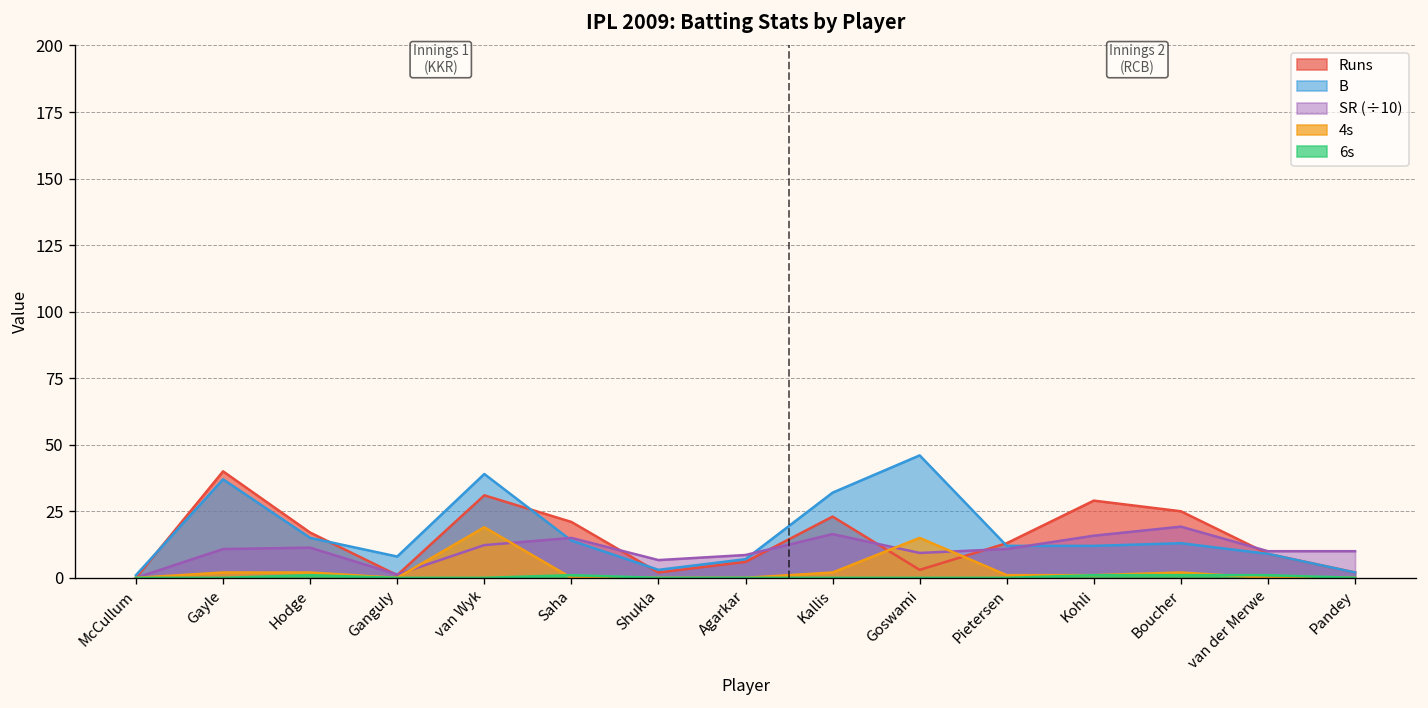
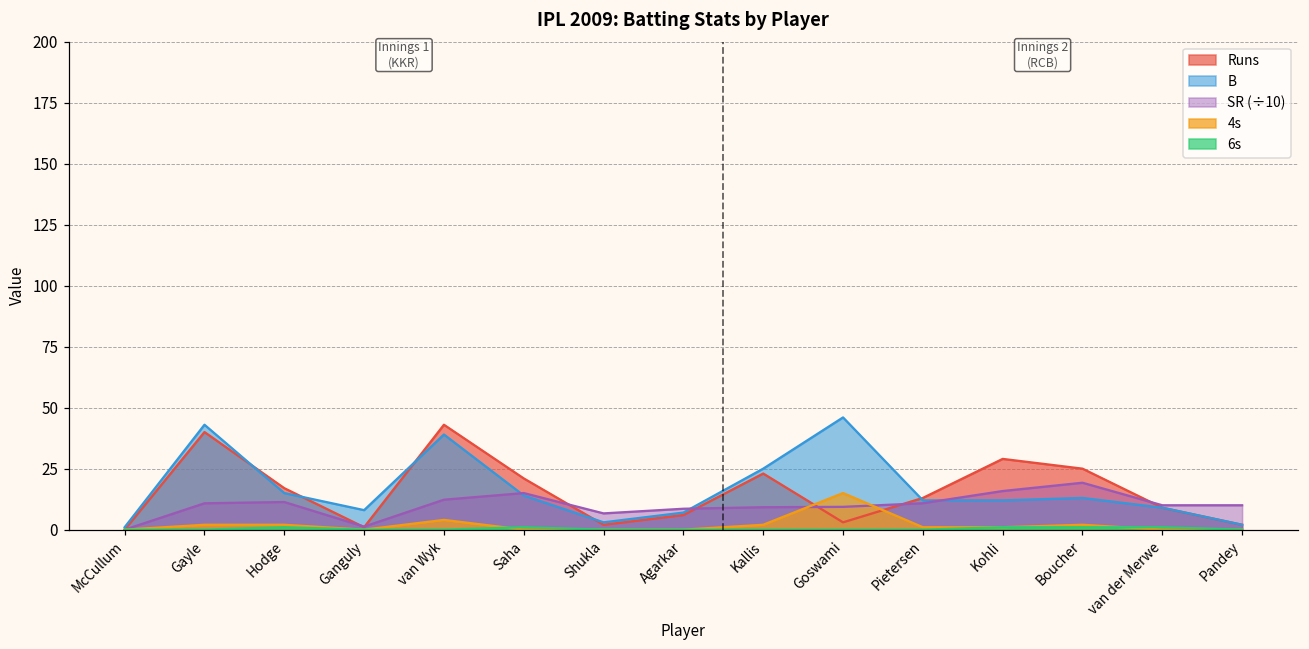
B, Gayle: 37 -> 43
Runs, van Wyk: 31 -> 43
4s, van Wyk: 19 -> 4
B, Kallis: 32 -> 25
SR (÷10), Kallis: 16 -> 9
